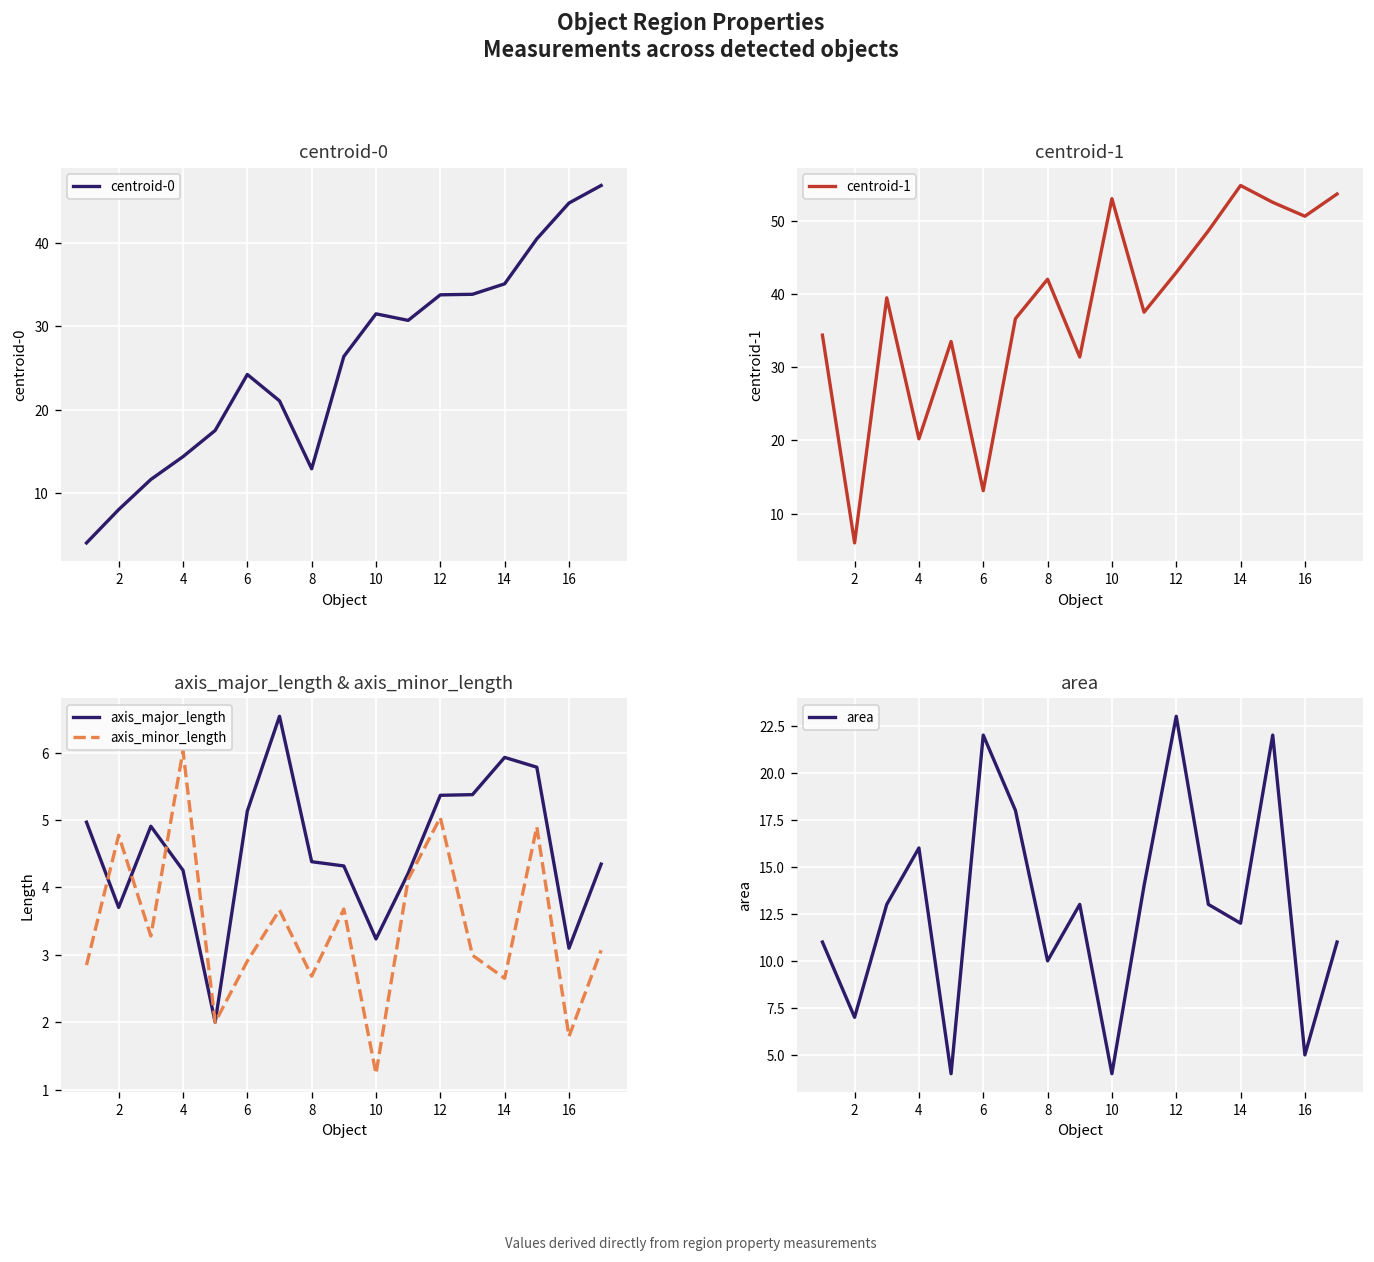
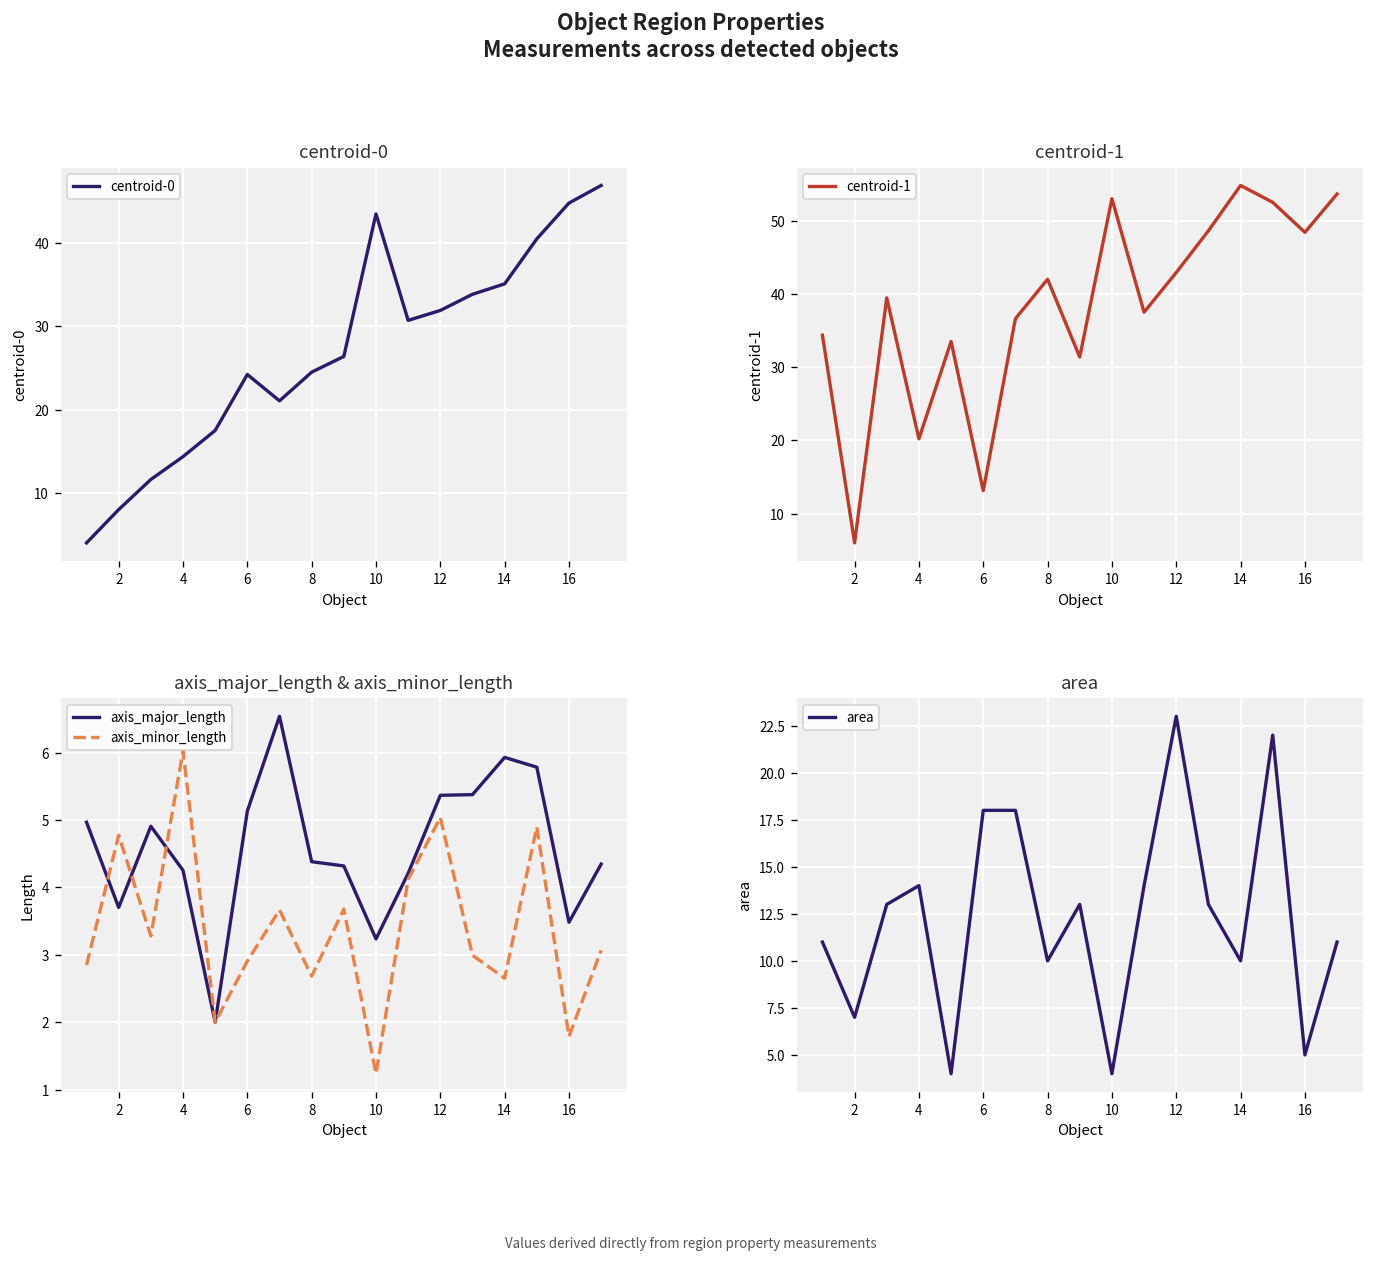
centroid-0, 8: 13 -> 25
centroid-0, 10: 32 -> 44
centroid-0, 12: 34 -> 32
centroid-1, 16: 51 -> 48
axis_major_length & axis_minor_length, axis_major_length, 16: 3.1 -> 3.5
area, 4: 16 -> 14
area, 6: 22 -> 18
area, 14: 12 -> 10
